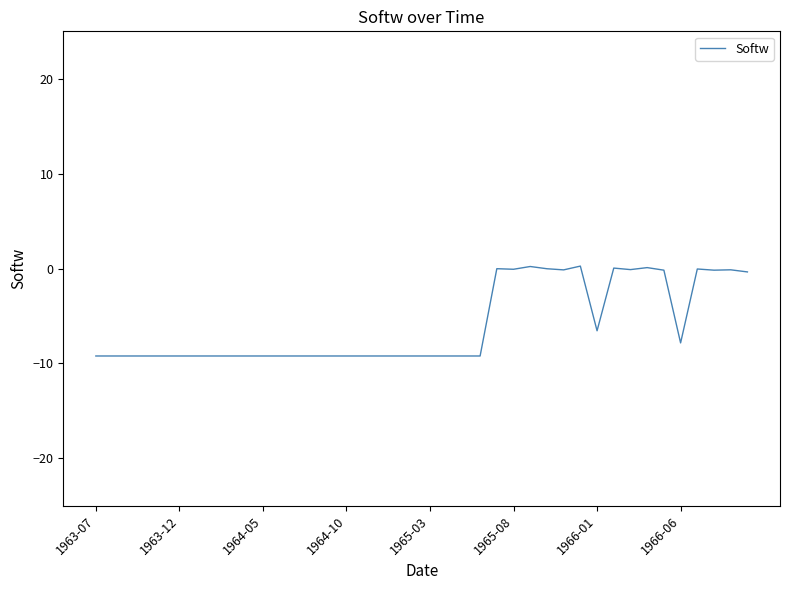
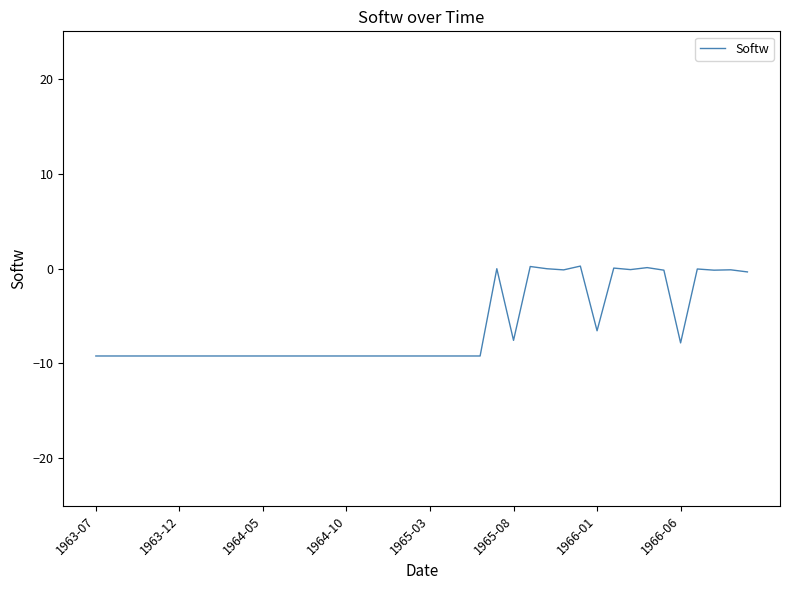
1965-08: 0 -> -8
